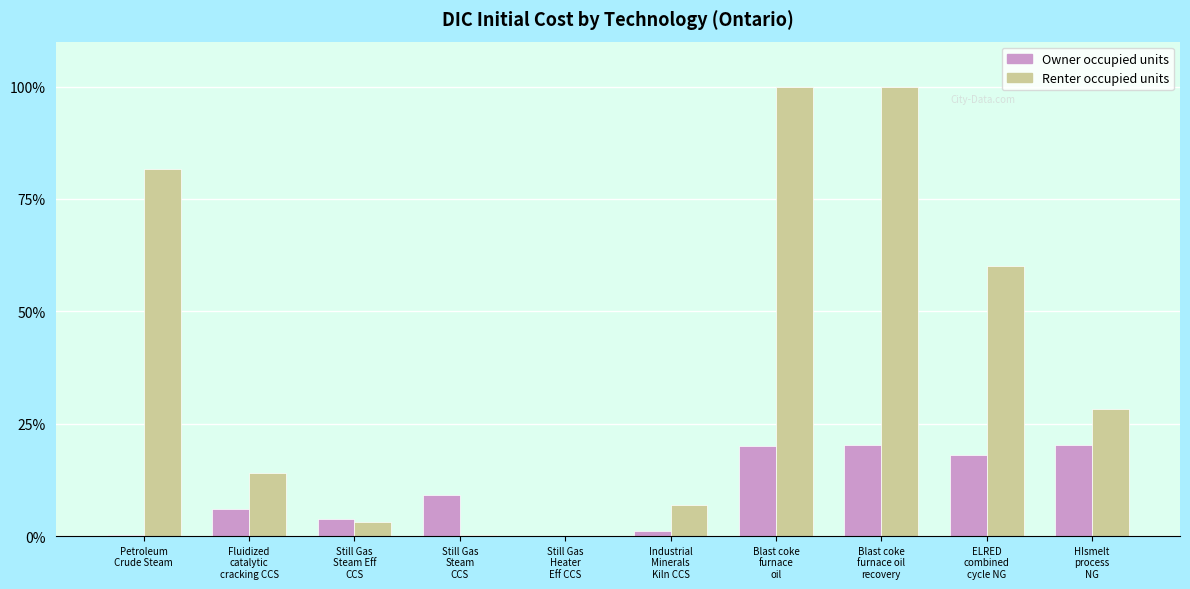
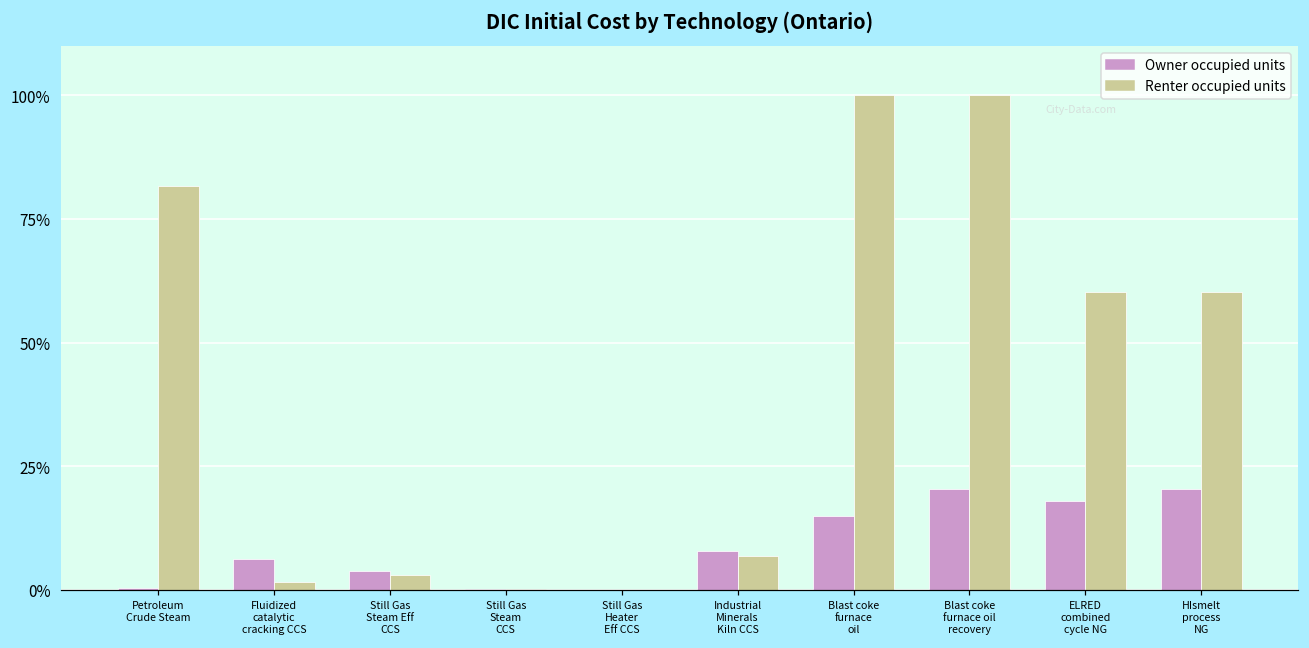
Renter occupied units, Fluidized catalytic cracking CCS: 14% -> 2%
Owner occupied units, Still Gas Steam CCS: 9% -> 0%
Owner occupied units, Industrial Minerals Kiln CCS: 1% -> 8%
Owner occupied units, Blast coke furnace oil: 20% -> 15%
Renter occupied units, HIsmelt process NG: 28% -> 60%
